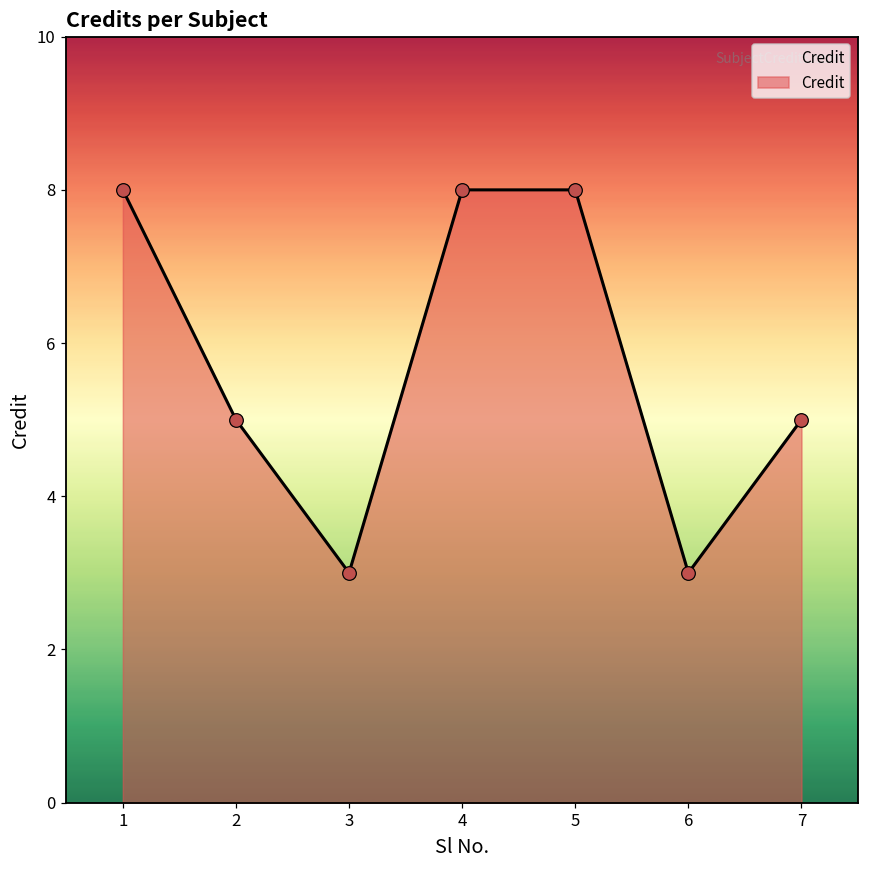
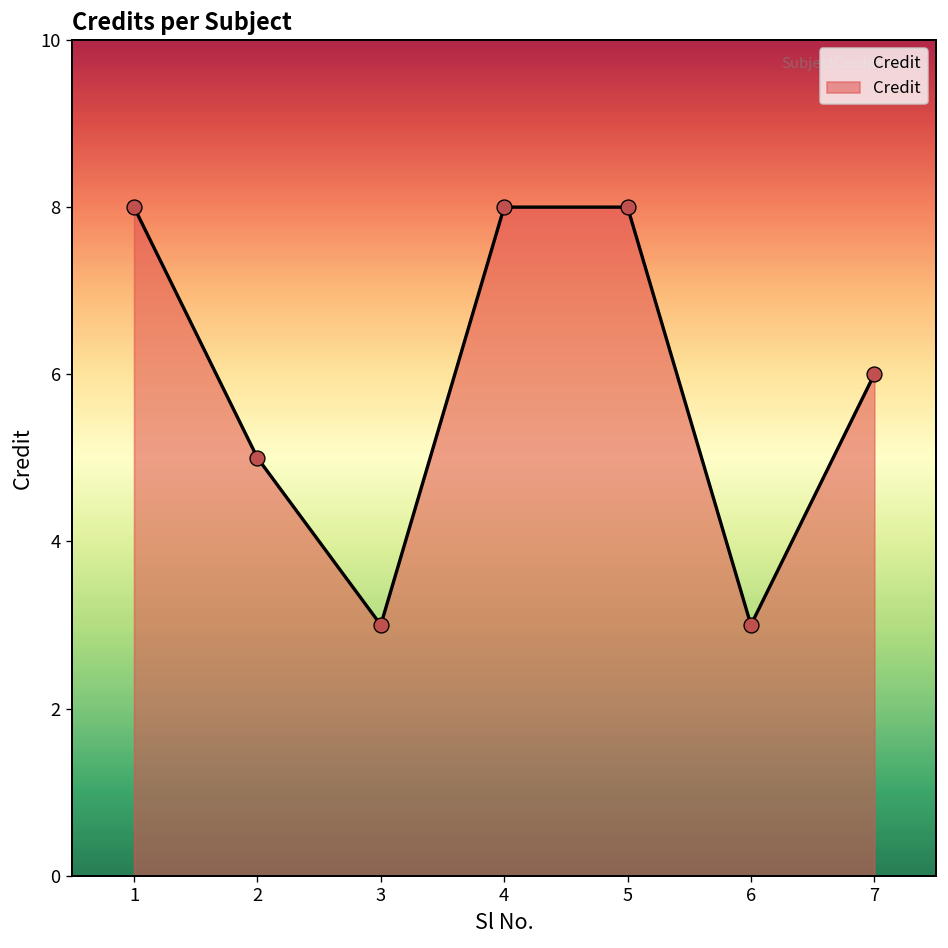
7: 5 -> 6
